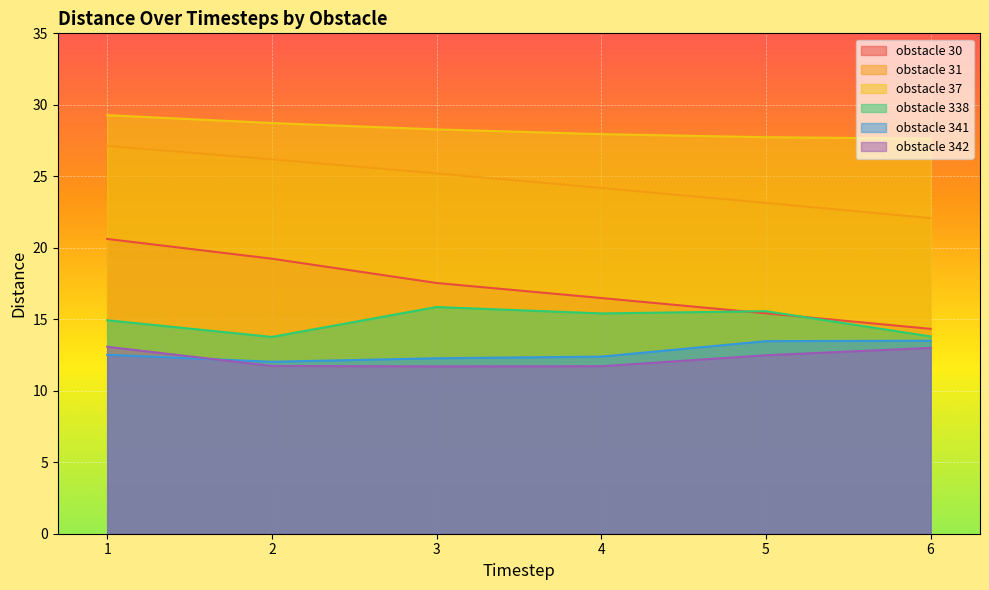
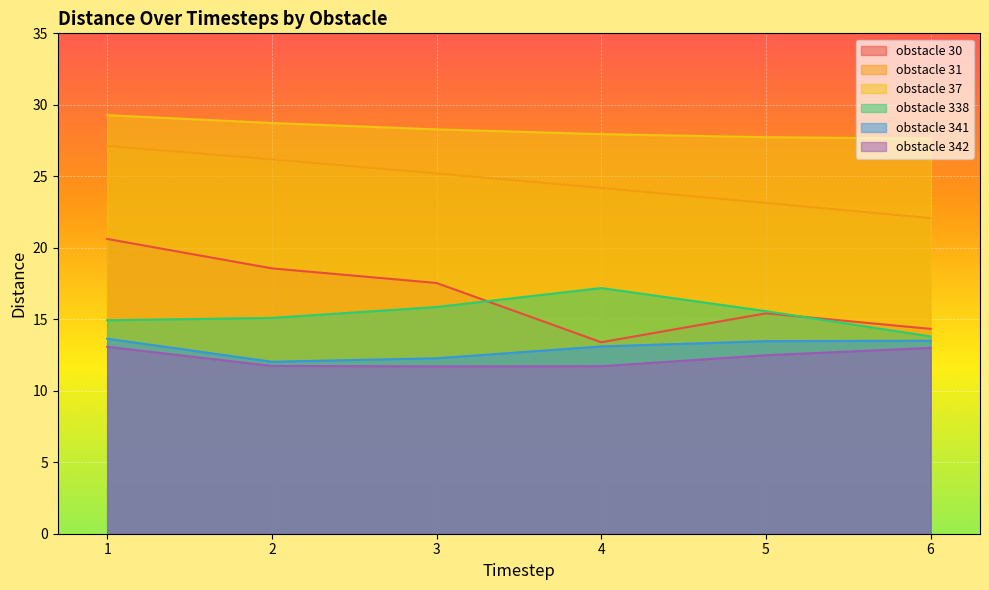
obstacle 341, 1: 12.5 -> 13.6
obstacle 30, 2: 19.2 -> 18.6
obstacle 338, 2: 13.8 -> 15.1
obstacle 30, 4: 16.5 -> 13.4
obstacle 338, 4: 15.4 -> 17.2
obstacle 341, 4: 12.4 -> 13.1
